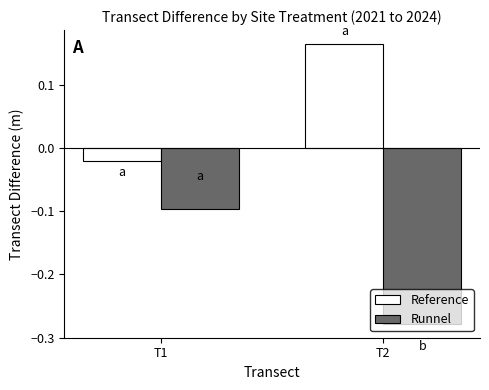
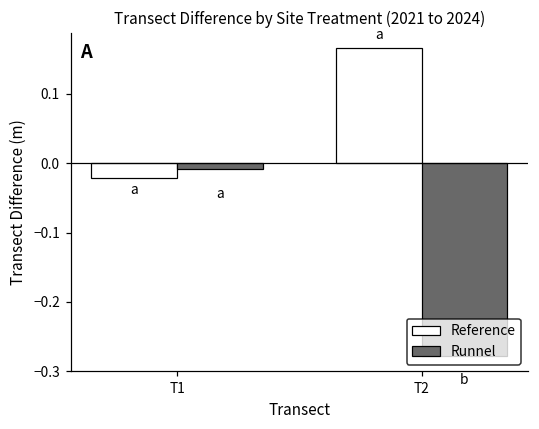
Runnel, T1: -0.10 -> -0.01
